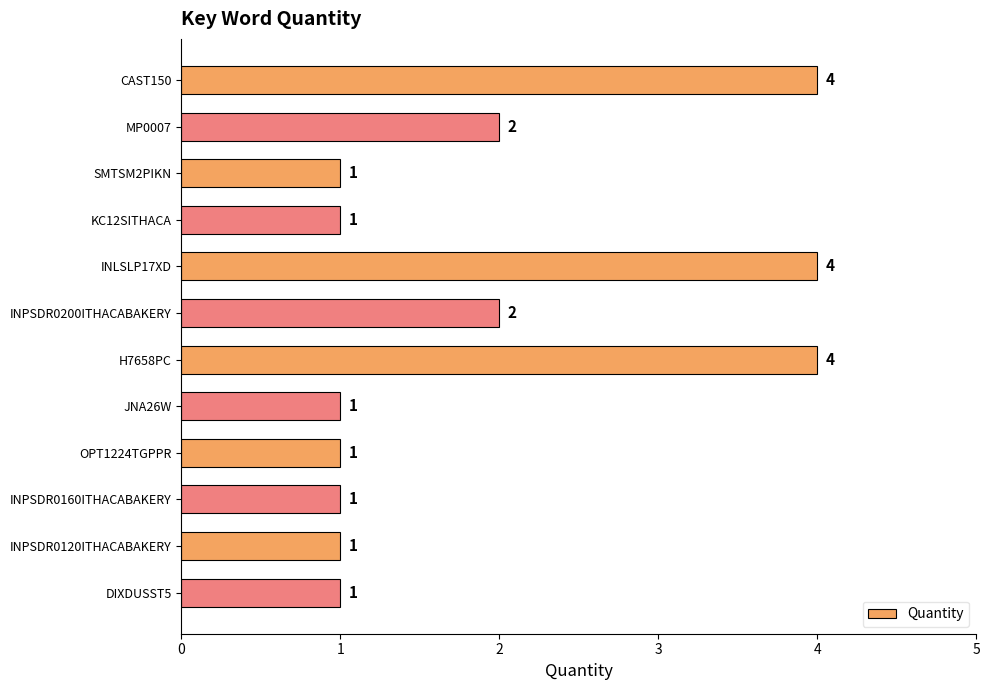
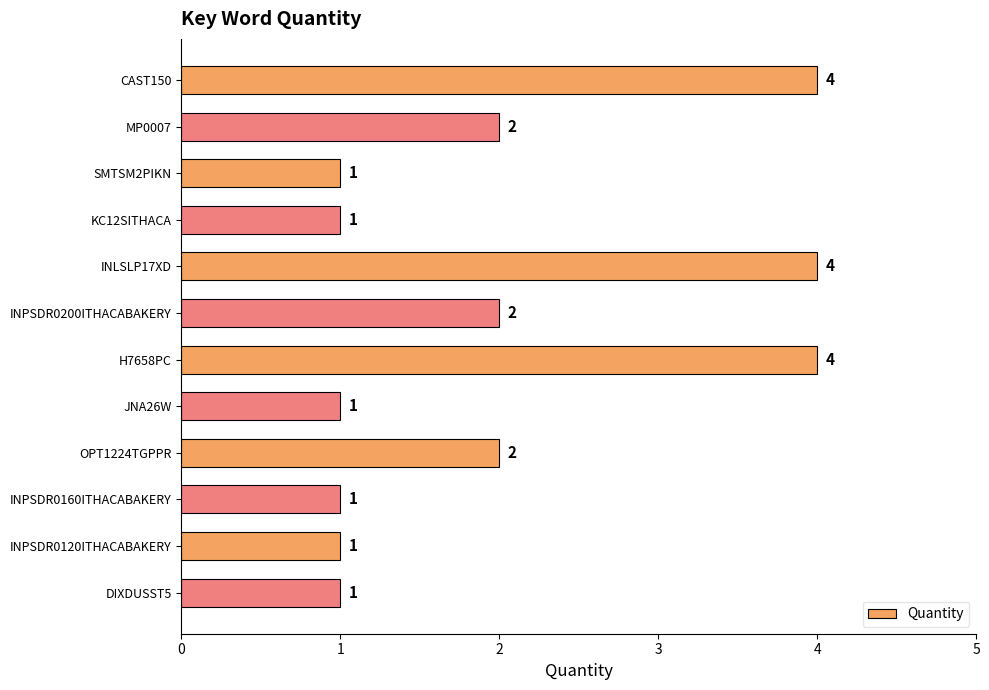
OPT1224TGPPR: 1 -> 2
